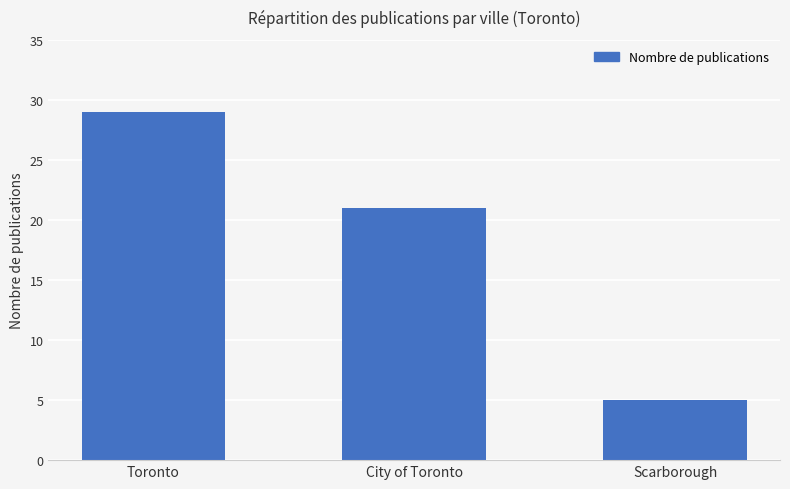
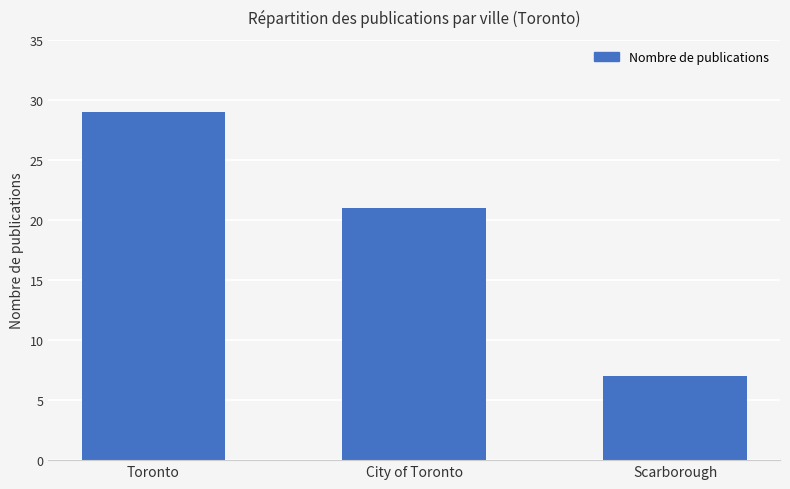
Scarborough: 5 -> 7
